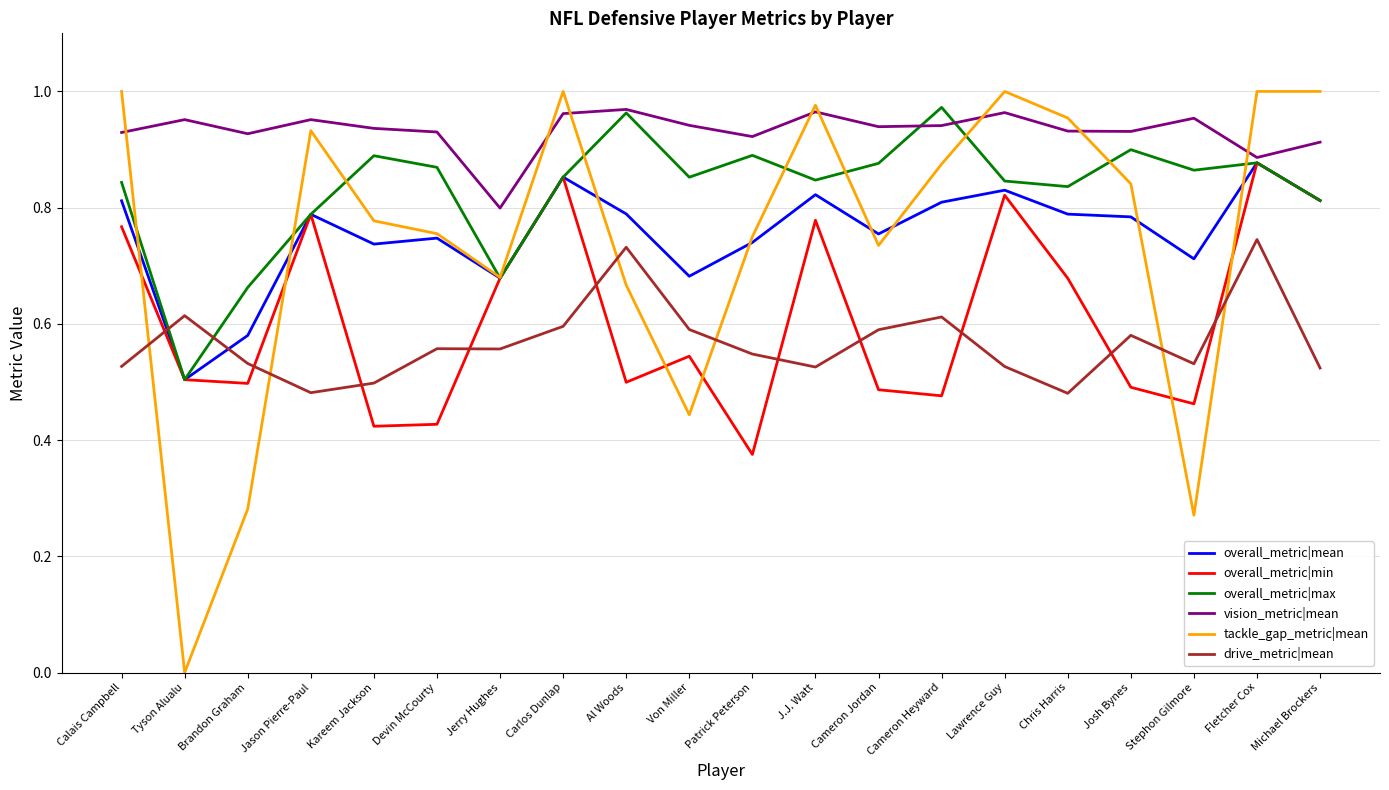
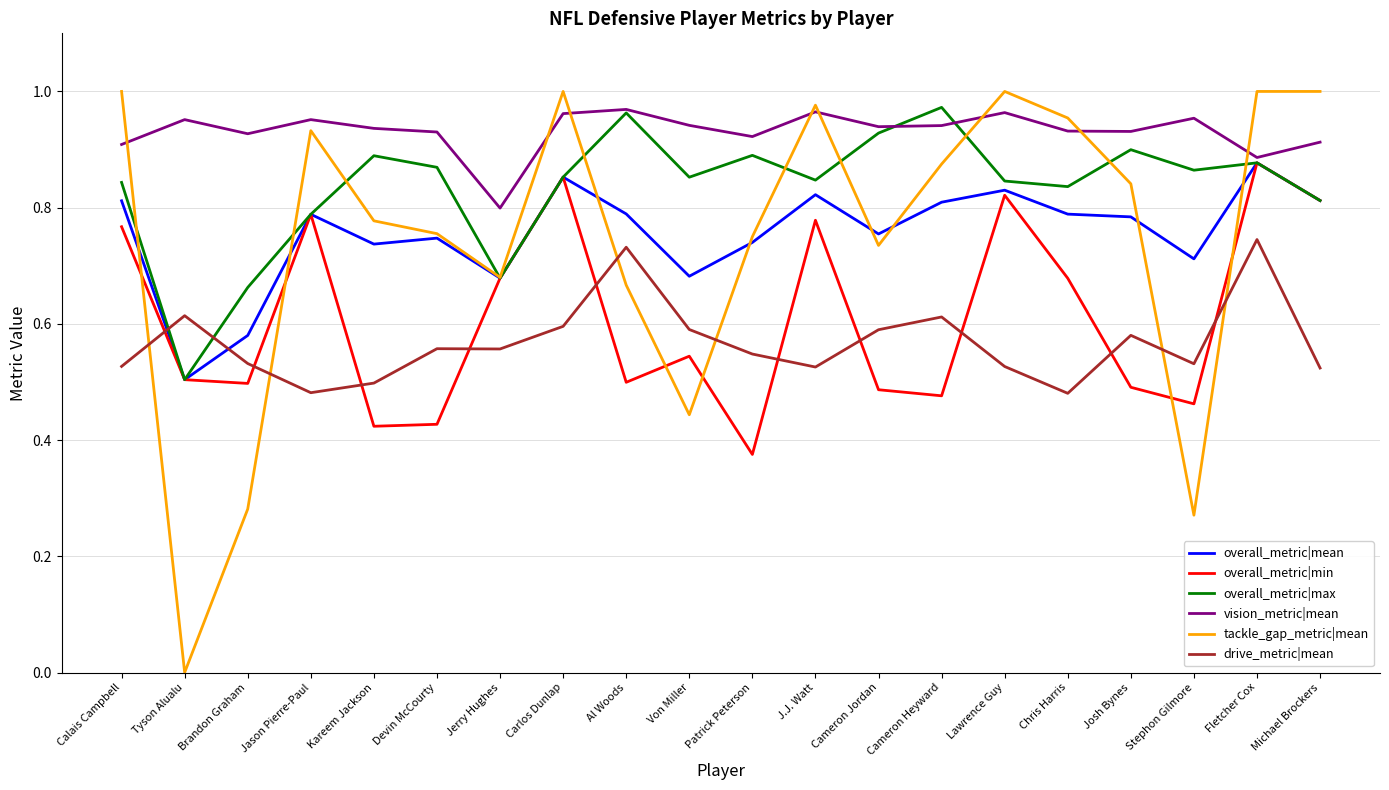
vision_metric|mean, Calais Campbell: 0.93 -> 0.91
overall_metric|max, Cameron Jordan: 0.88 -> 0.93
